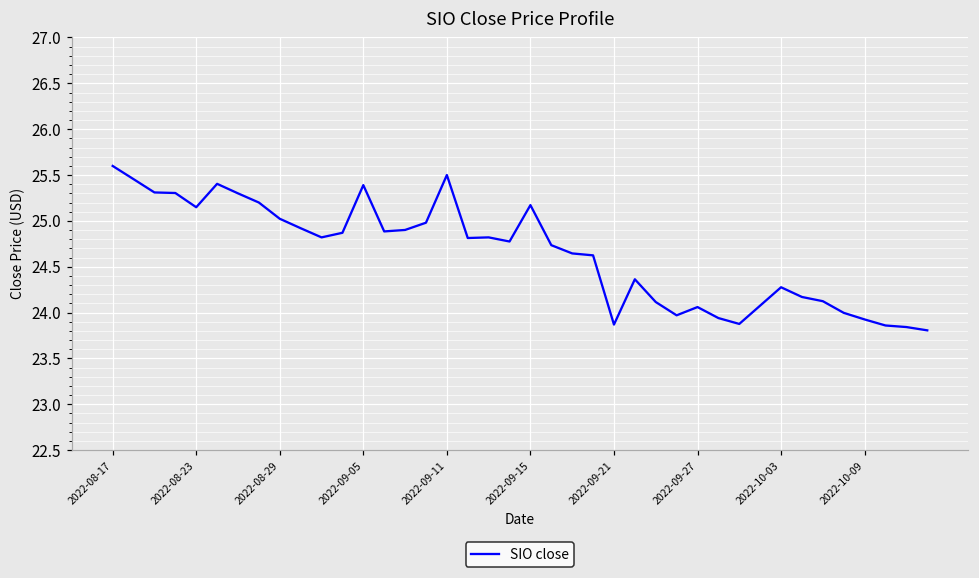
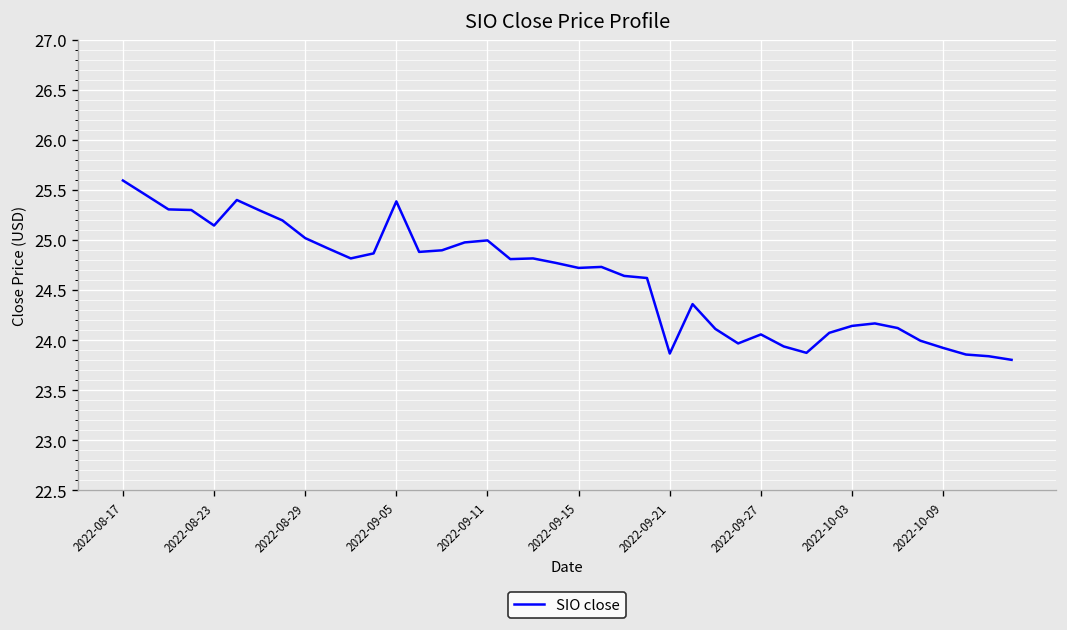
2022-09-11: 25.5 -> 25.0
2022-09-15: 25.2 -> 24.7
2022-10-03: 24.3 -> 24.1
